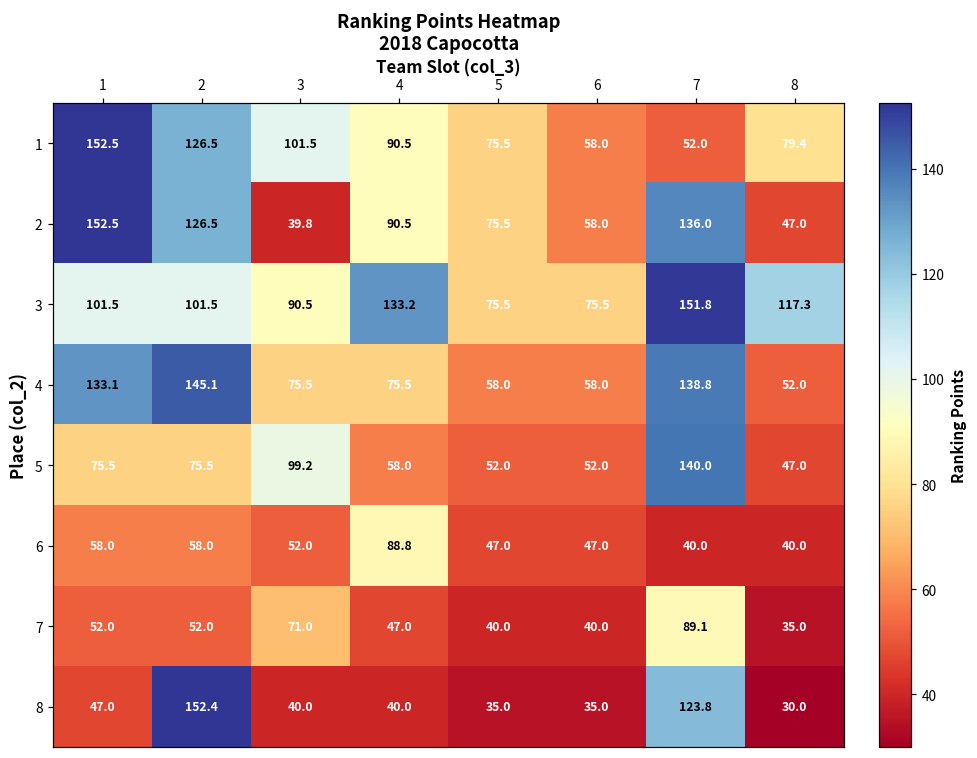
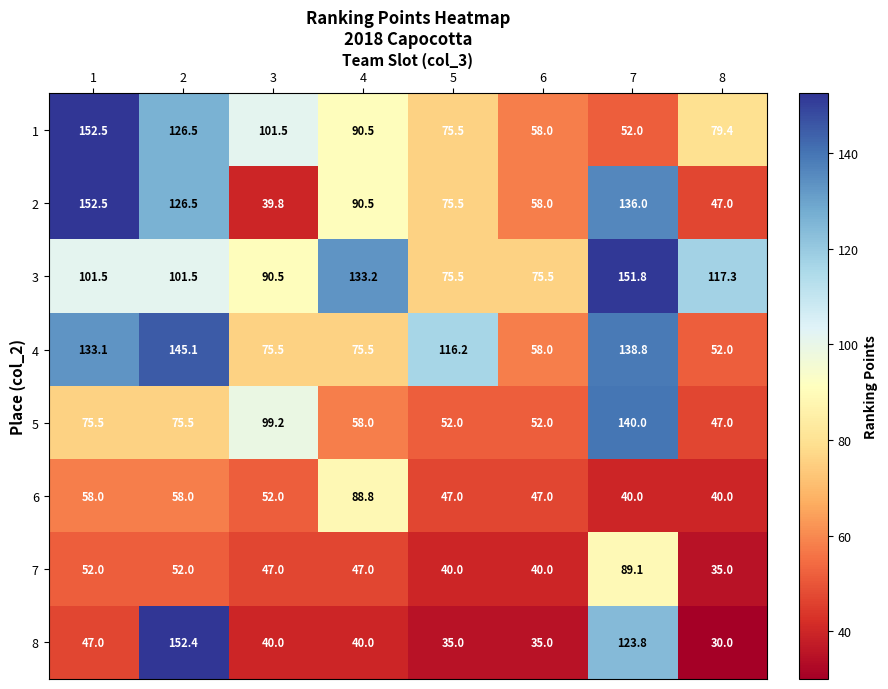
4, 5: 58.0 -> 116.2
7, 3: 71.0 -> 47.0
